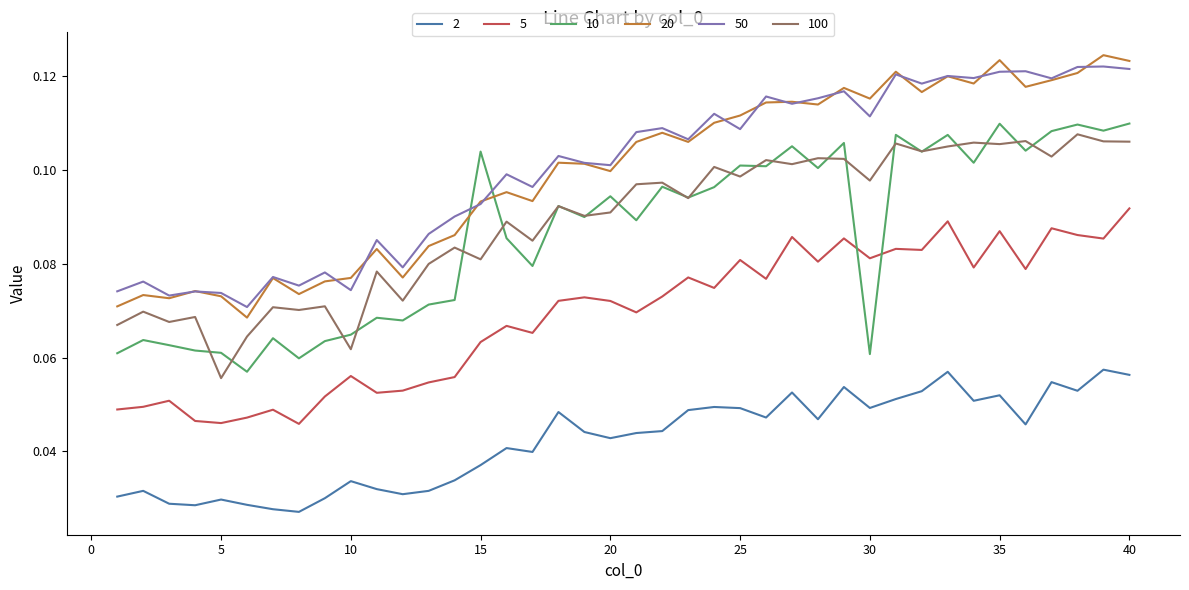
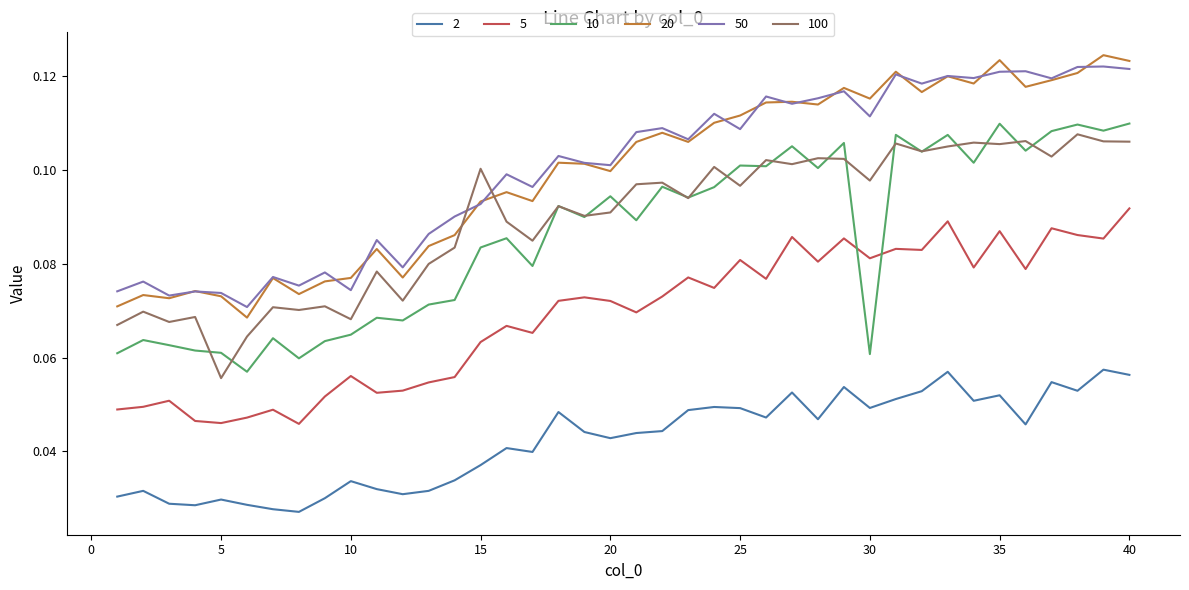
100, 10: 0.062 -> 0.068
10, 15: 0.104 -> 0.083
100, 15: 0.081 -> 0.100
100, 25: 0.099 -> 0.097
